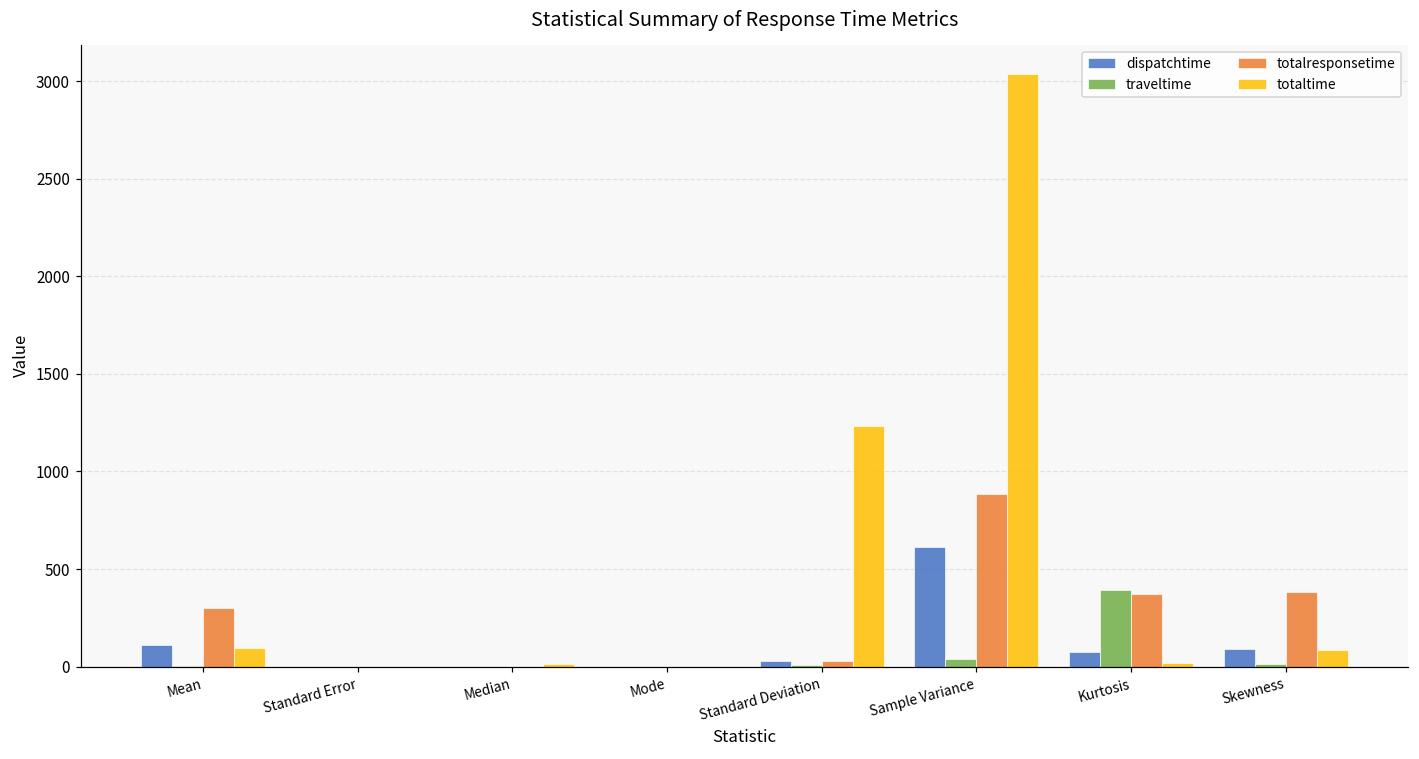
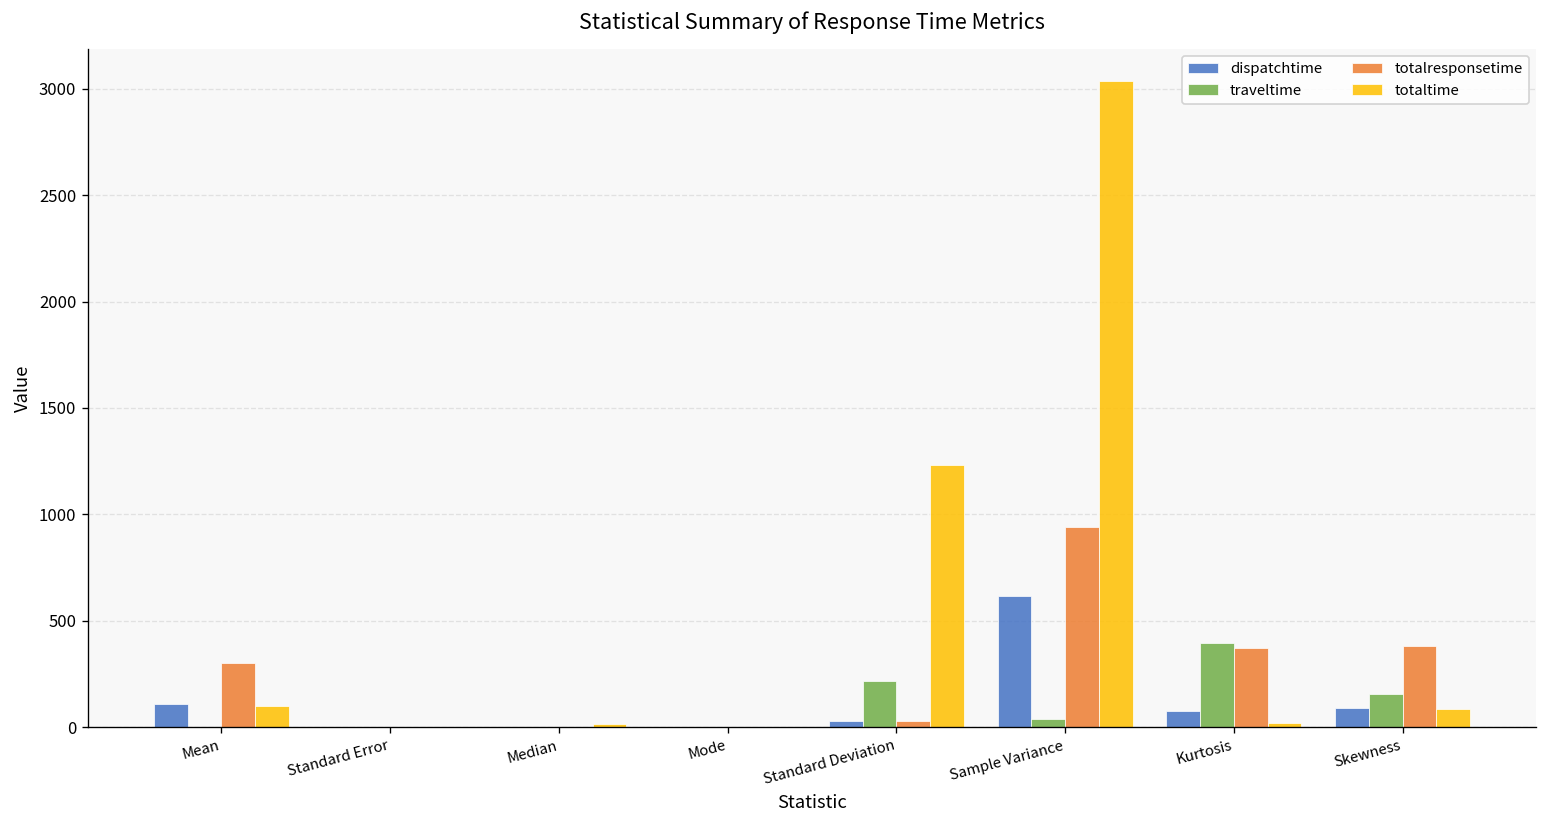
traveltime, Standard Deviation: 10 -> 220
totalresponsetime, Sample Variance: 880 -> 940
traveltime, Skewness: 10 -> 160
